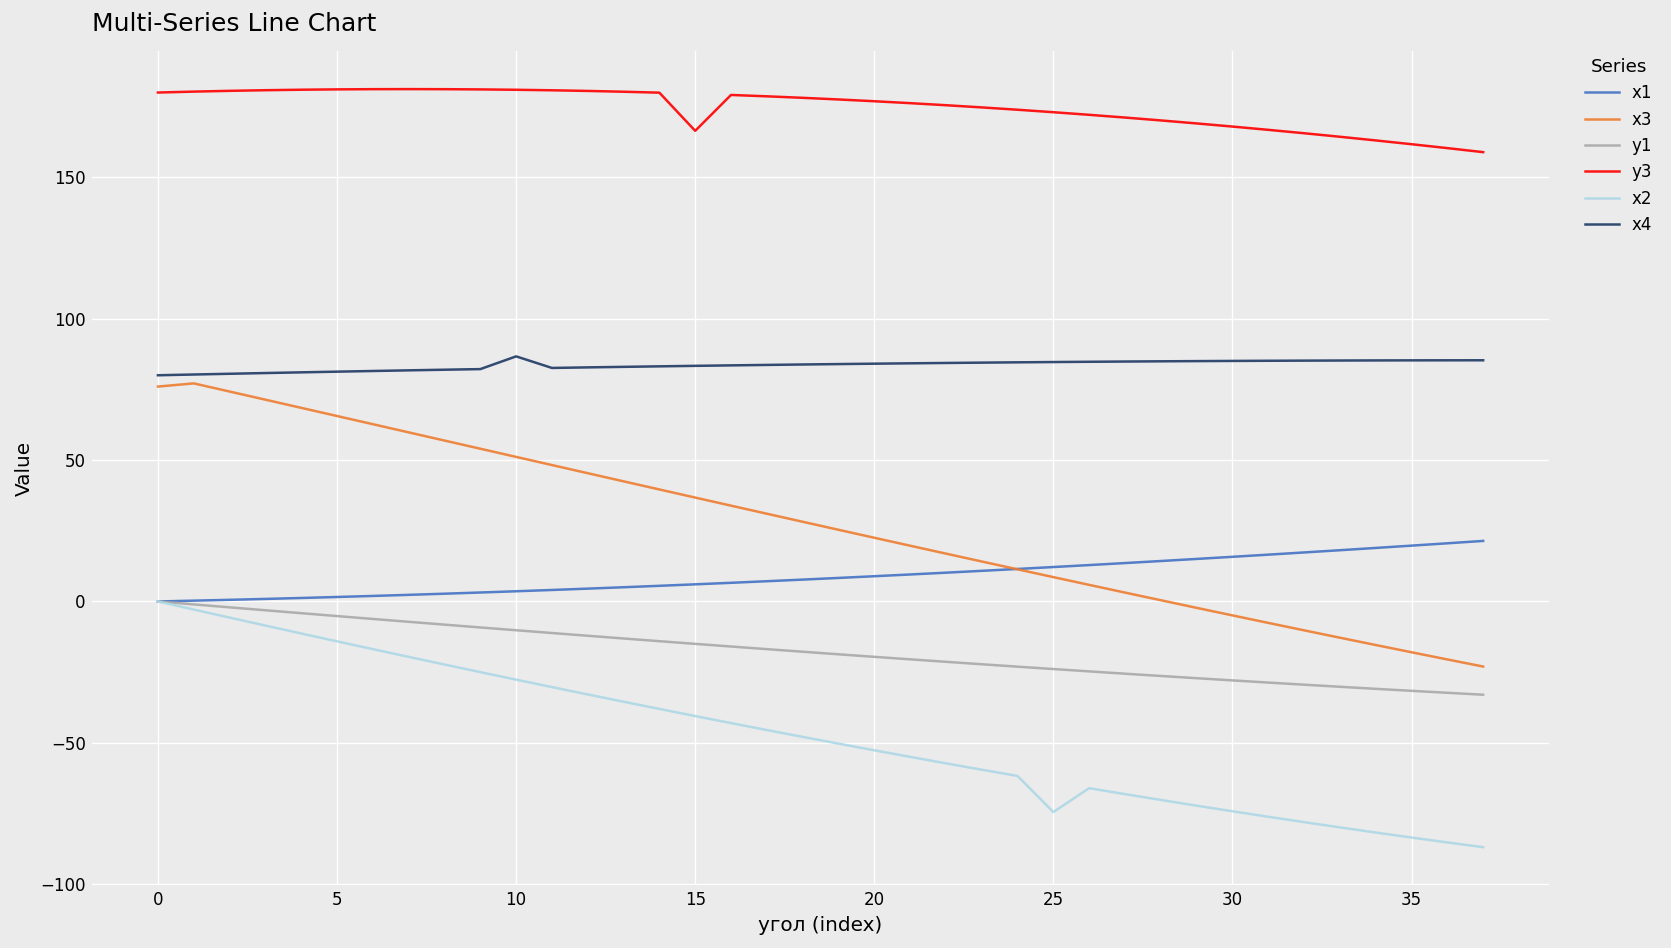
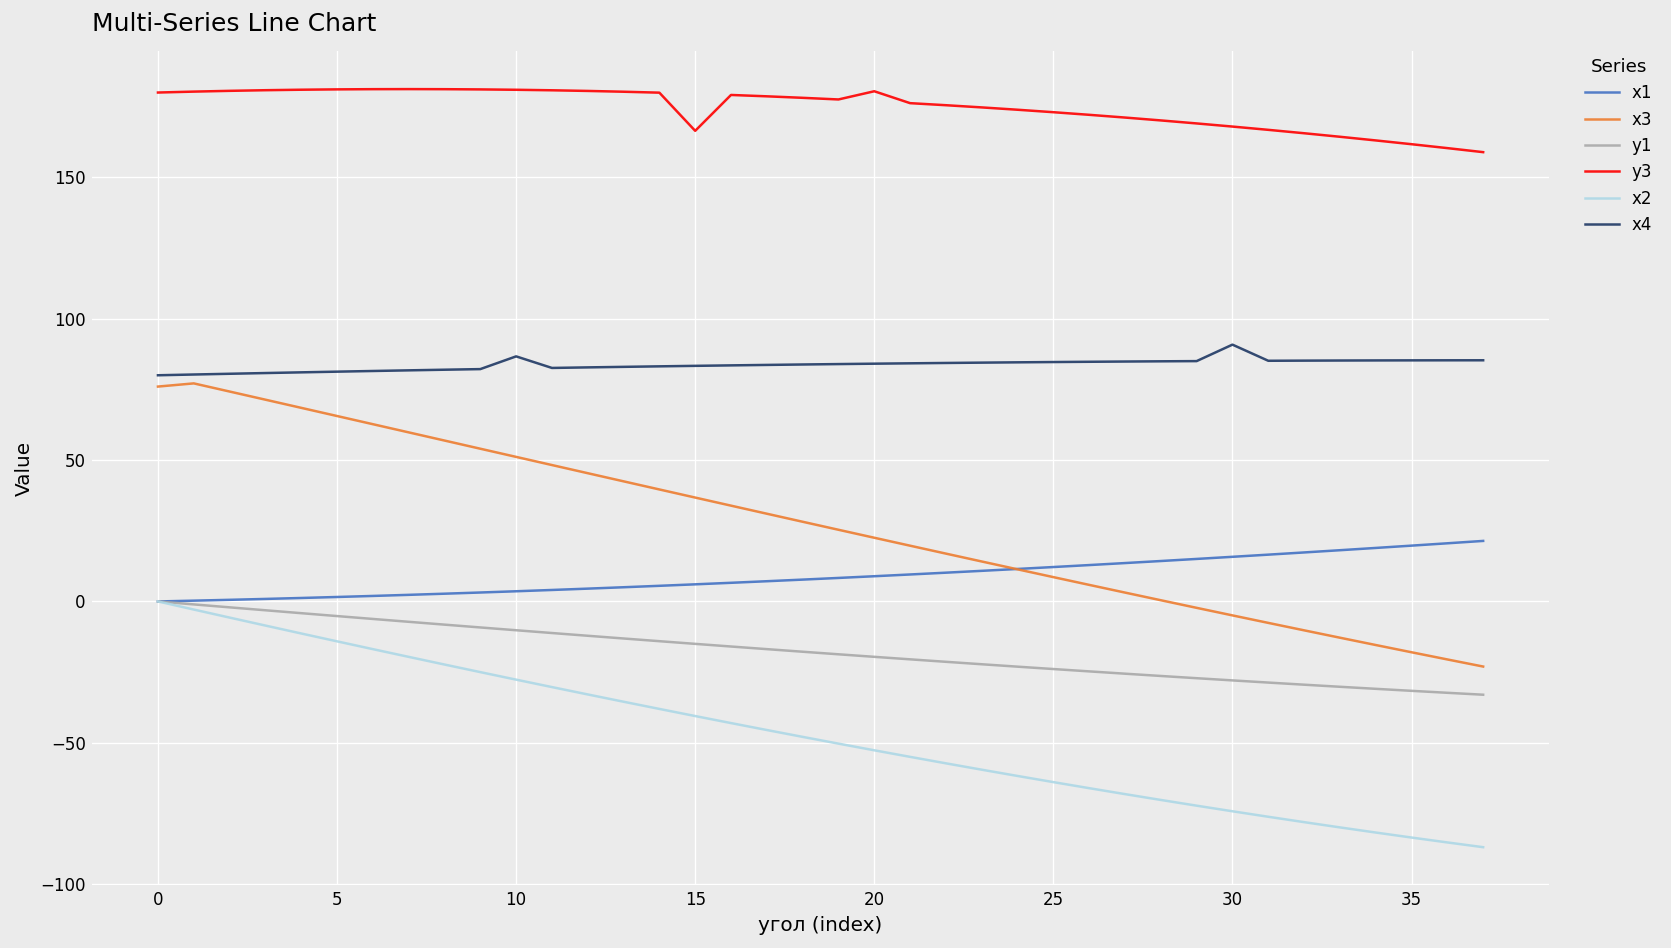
y3, 20: 177 -> 180
x2, 25: -74 -> -64
x4, 30: 85 -> 91
